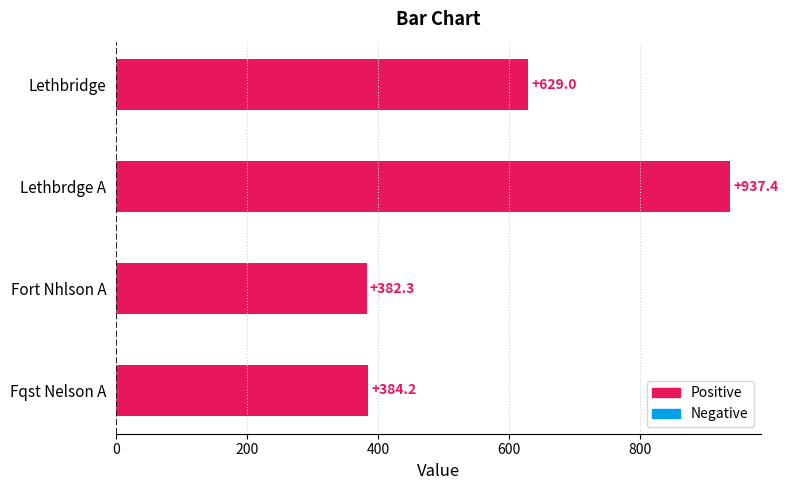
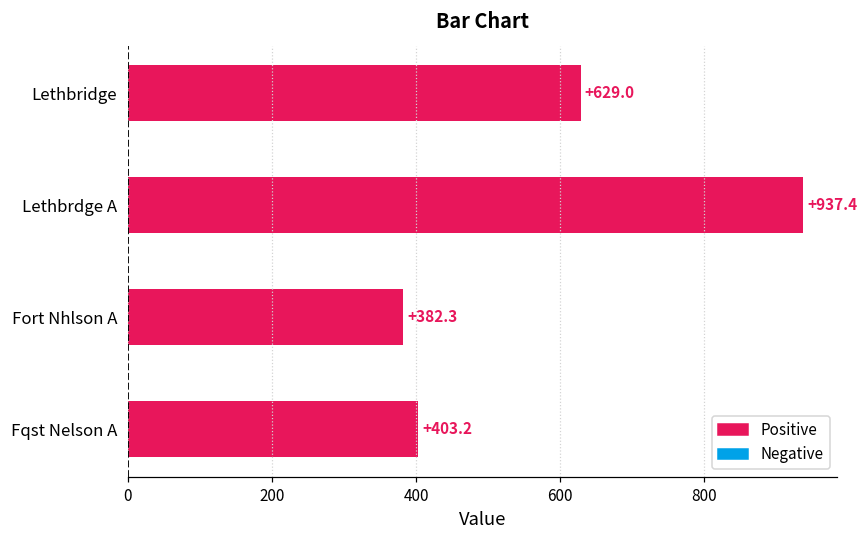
Fqst Nelson A: +384.2 -> +403.2
